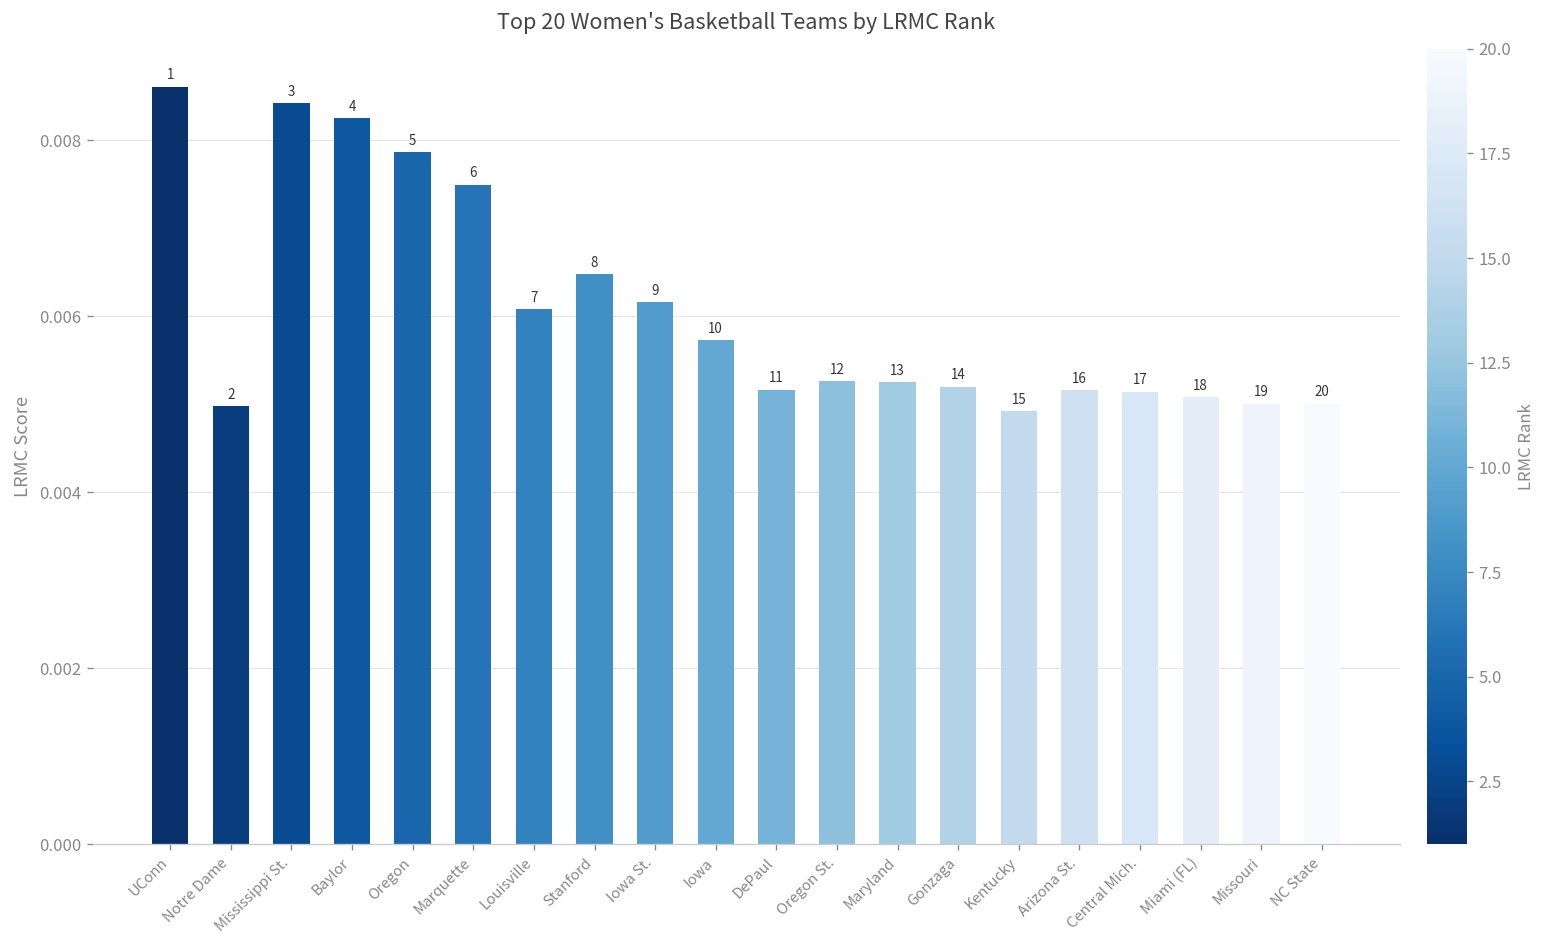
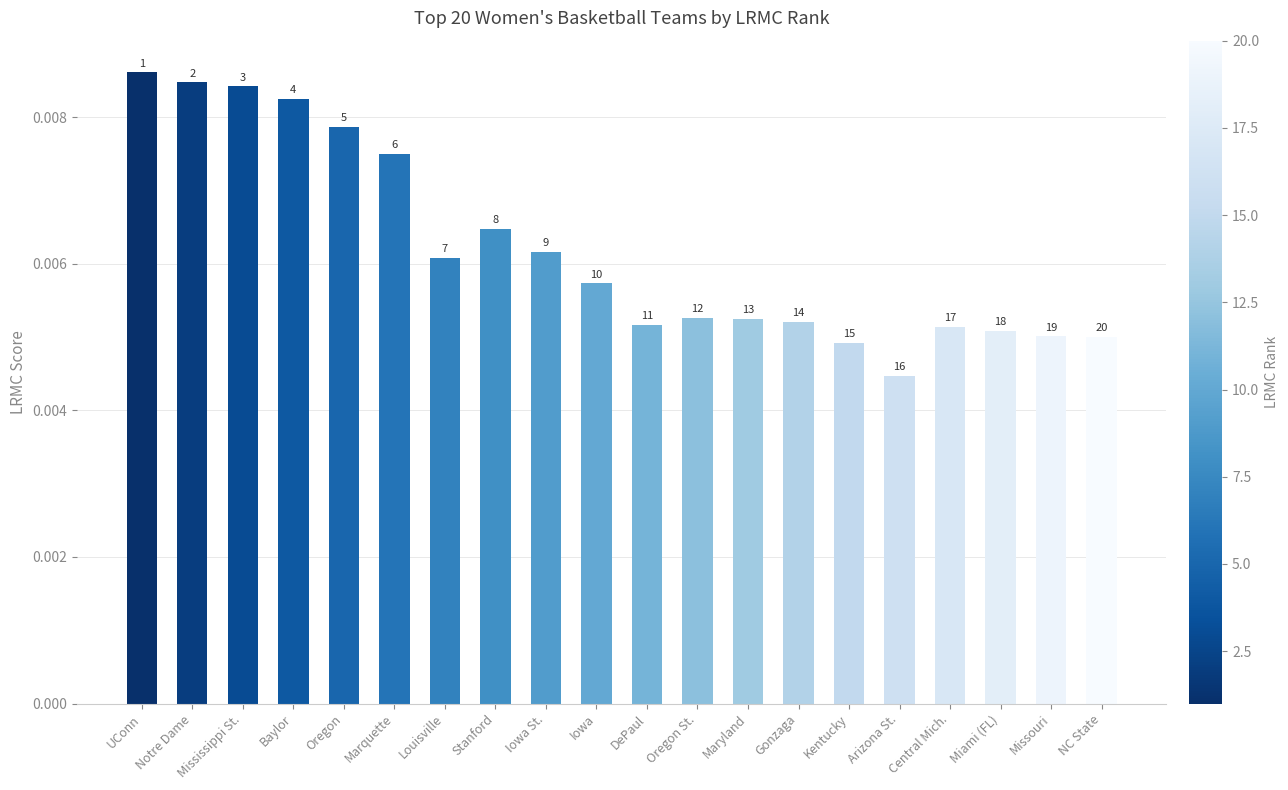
Notre Dame: 0.0050 -> 0.0085
Arizona St.: 0.0052 -> 0.0045
